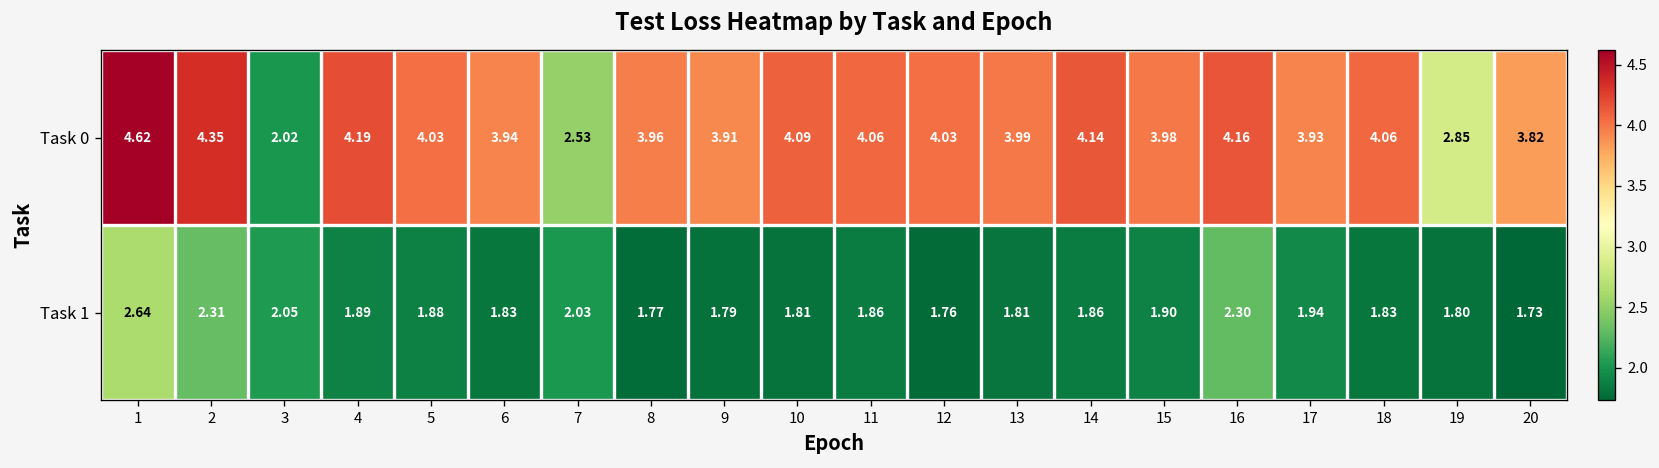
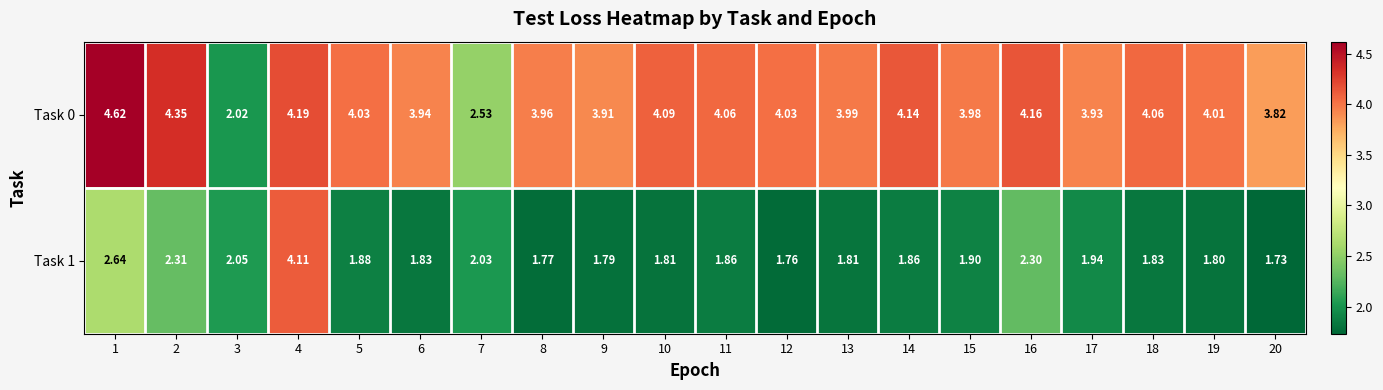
Task 0, 19: 2.85 -> 4.01
Task 1, 4: 1.89 -> 4.11
